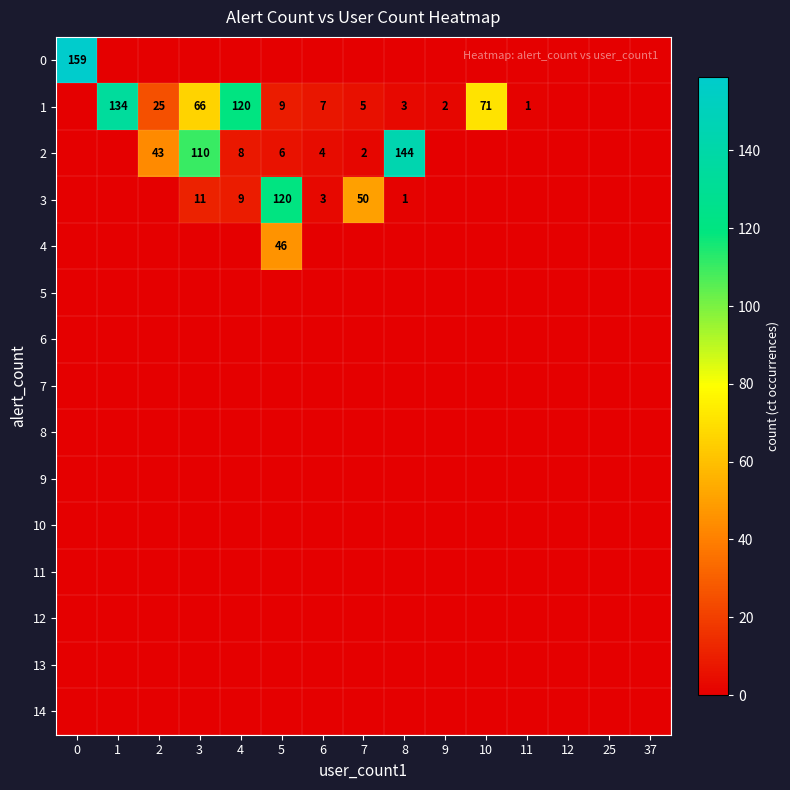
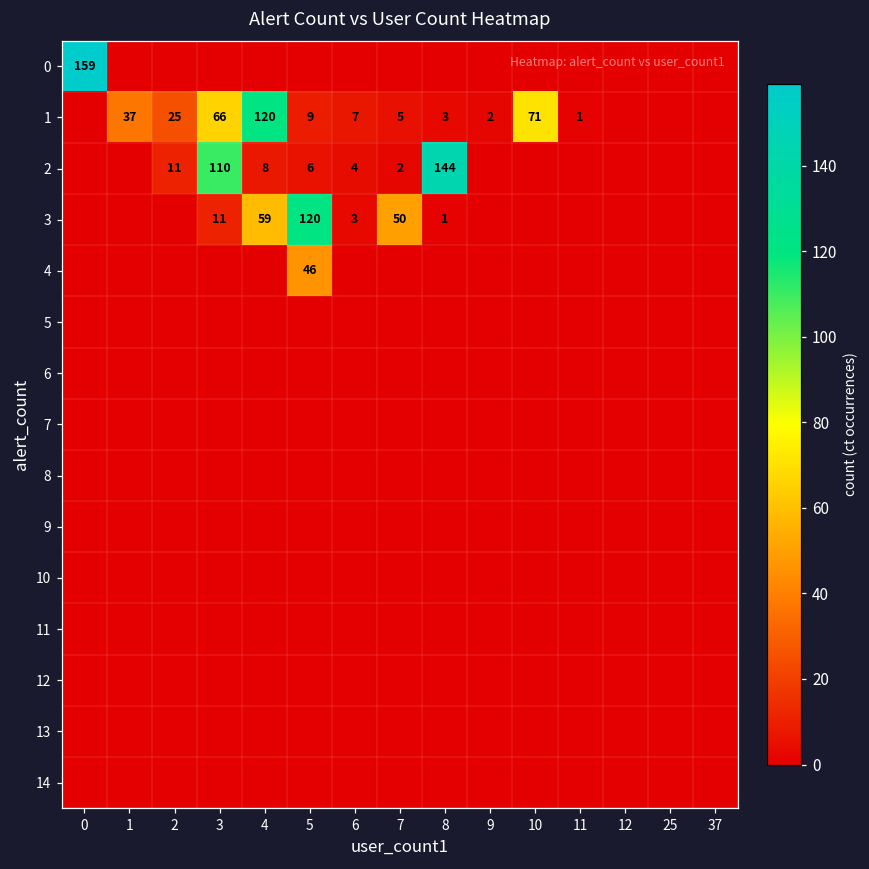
1, 1: 134 -> 37
2, 2: 43 -> 11
3, 4: 9 -> 59
